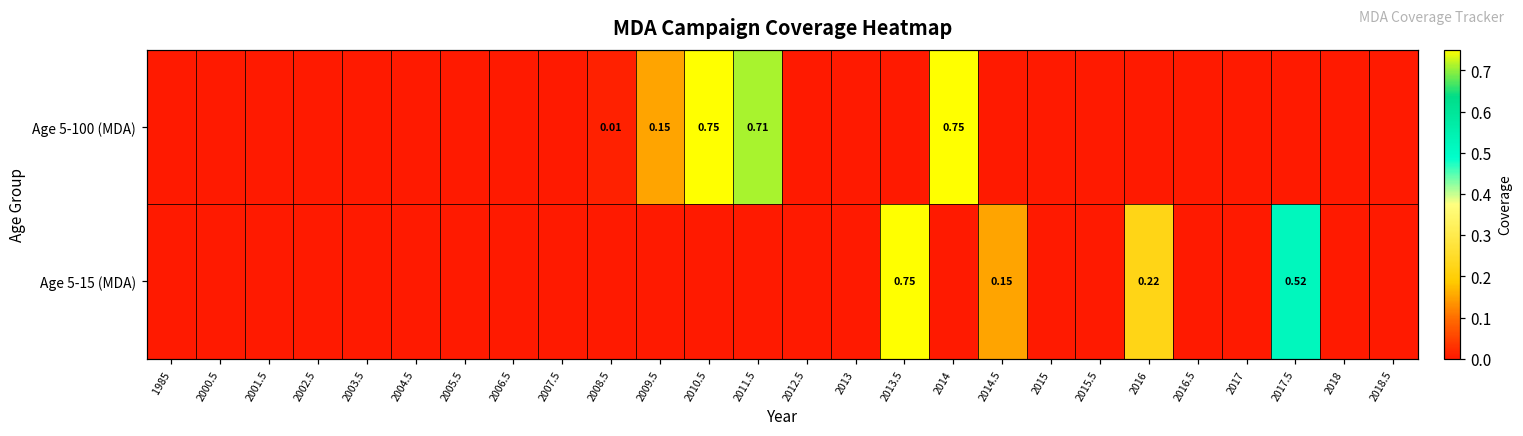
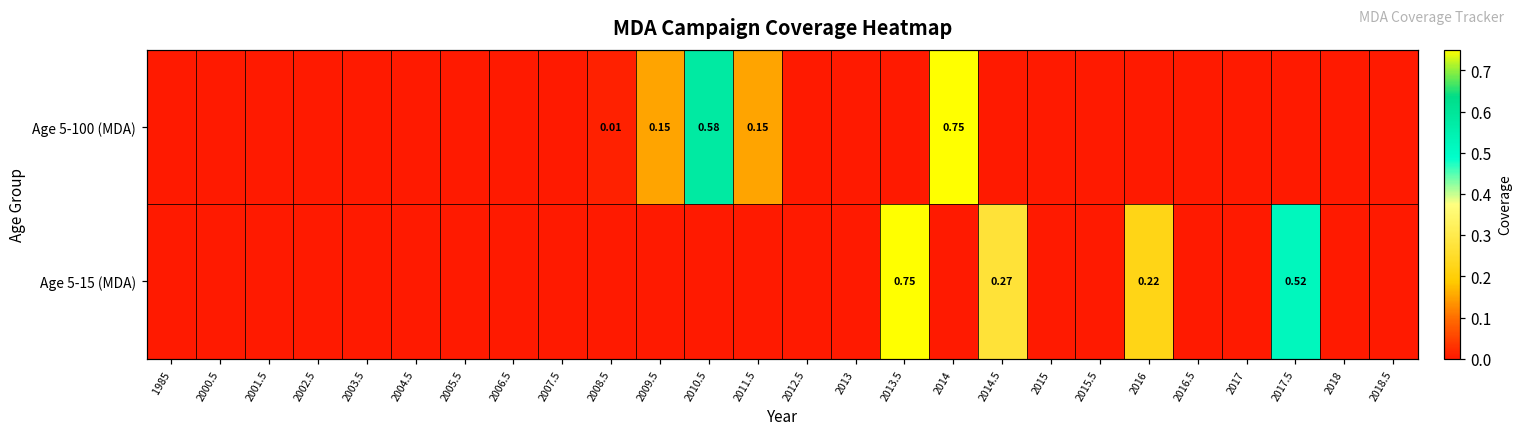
Age 5-100 (MDA), 2010.5: 0.75 -> 0.58
Age 5-100 (MDA), 2011.5: 0.71 -> 0.15
Age 5-15 (MDA), 2014.5: 0.15 -> 0.27
